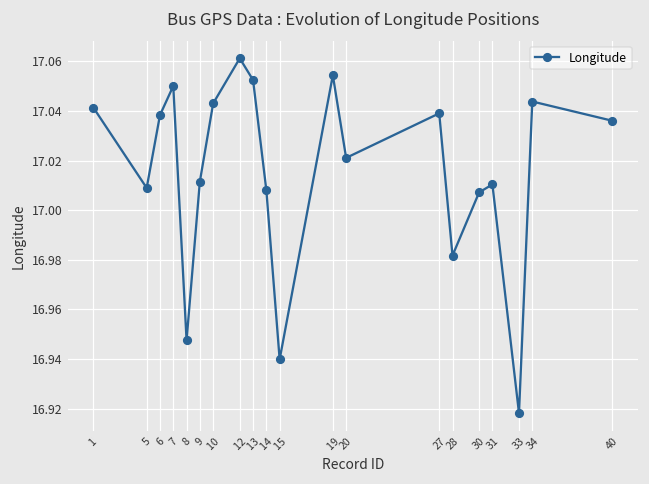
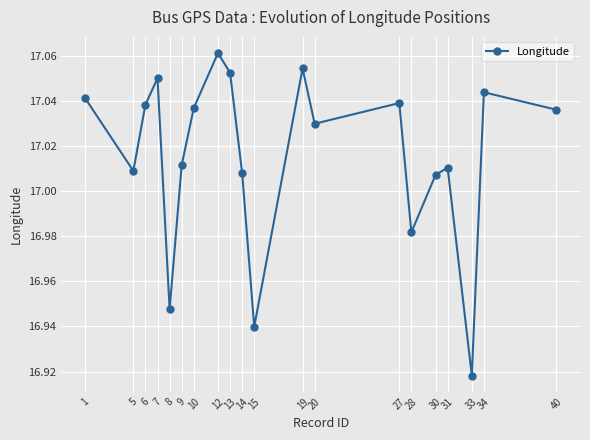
10: 17.043 -> 17.037
20: 17.021 -> 17.030
